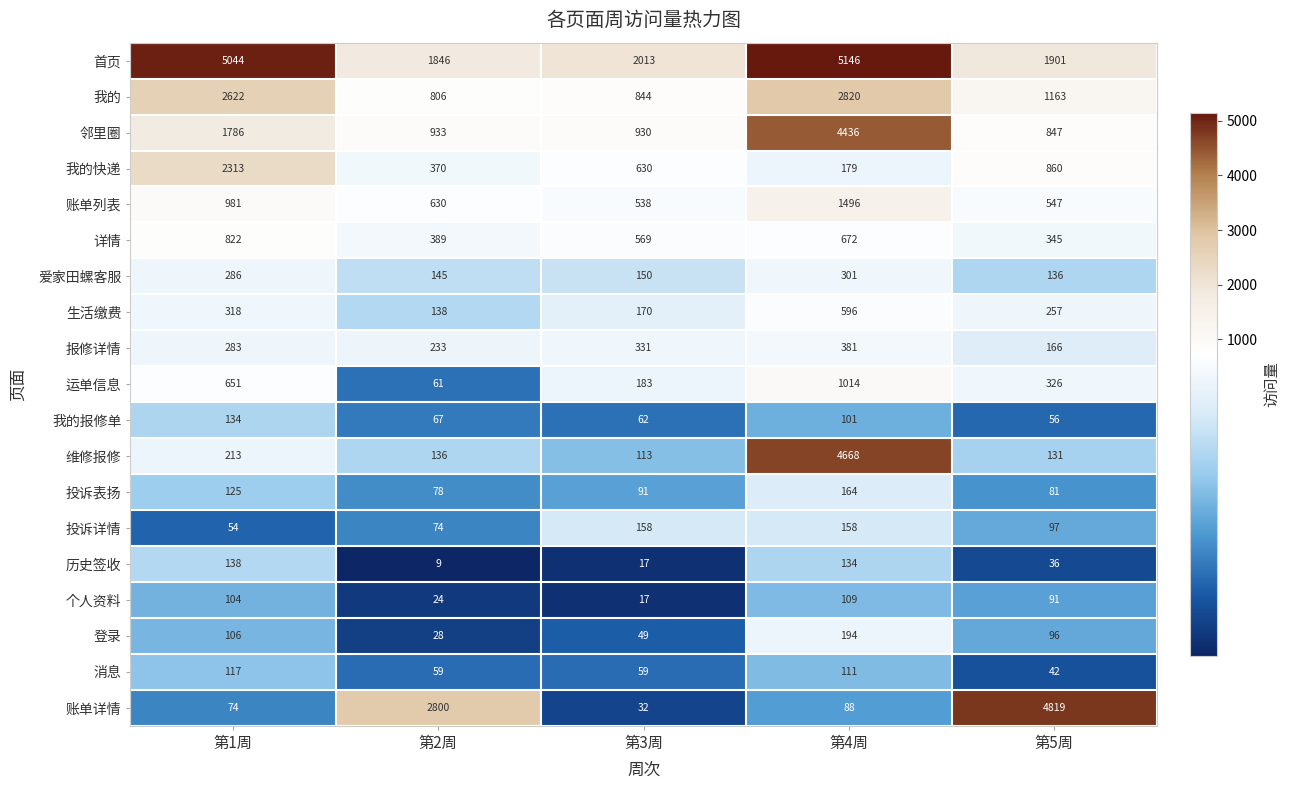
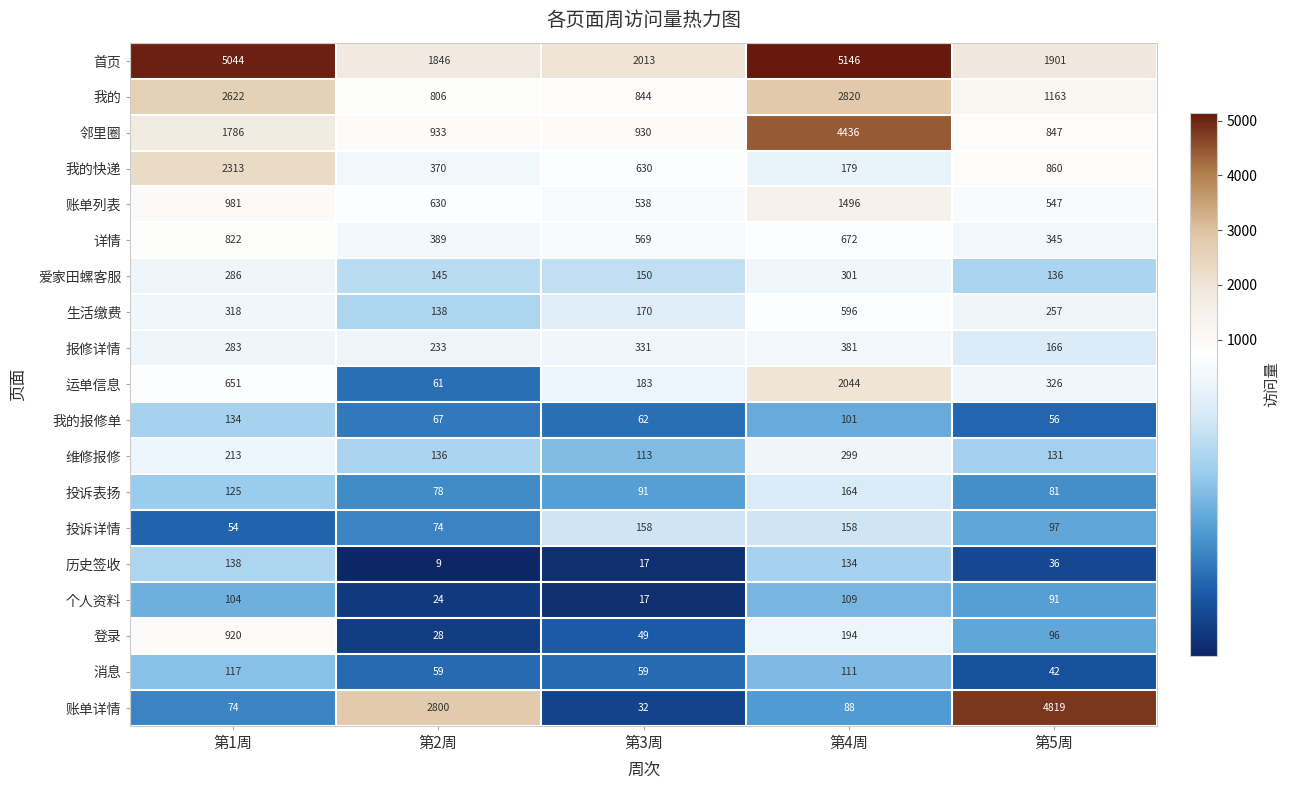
运单信息, 第4周: 1014 -> 2044
维修报修, 第4周: 4668 -> 299
登录, 第1周: 106 -> 920
